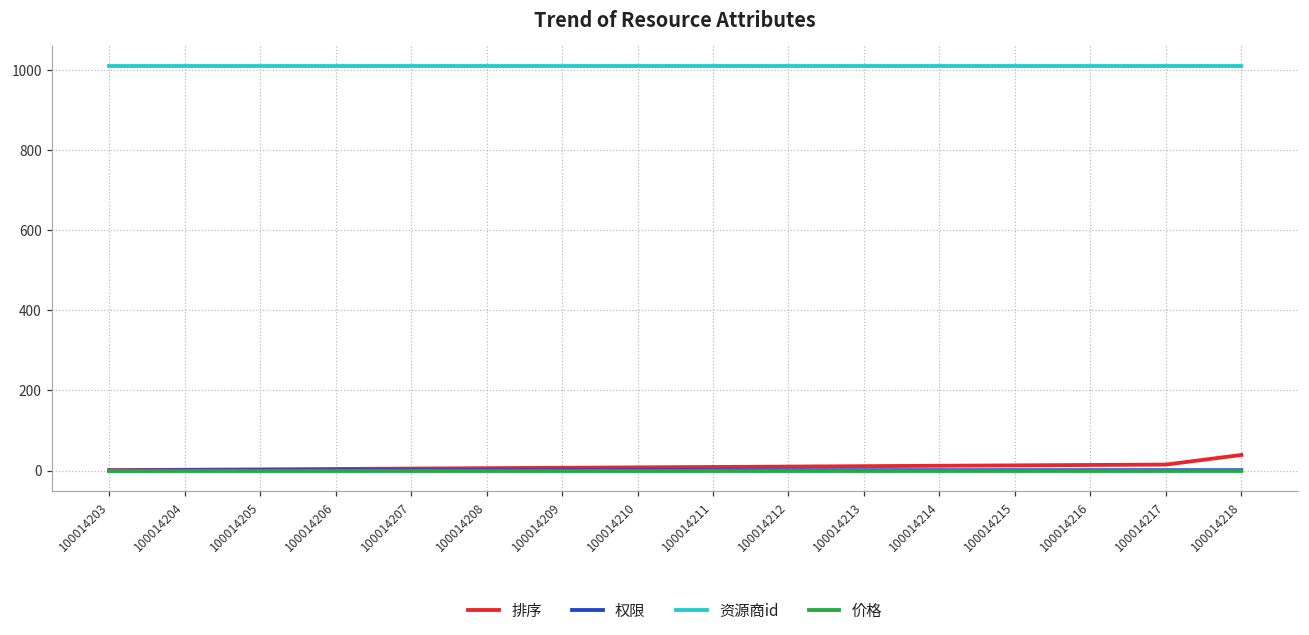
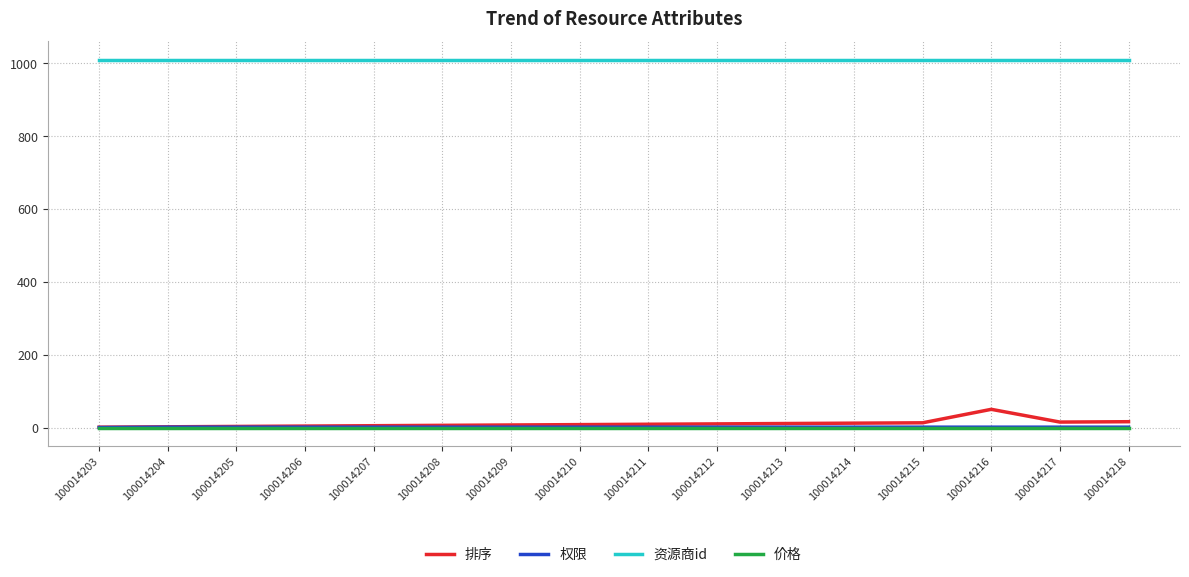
排序, 100014216: 10 -> 50
排序, 100014218: 40 -> 20
